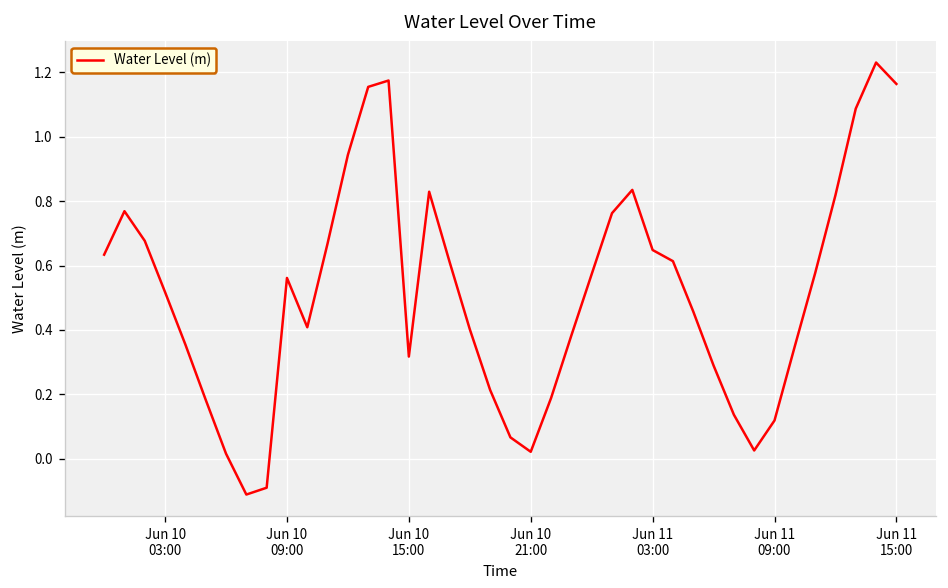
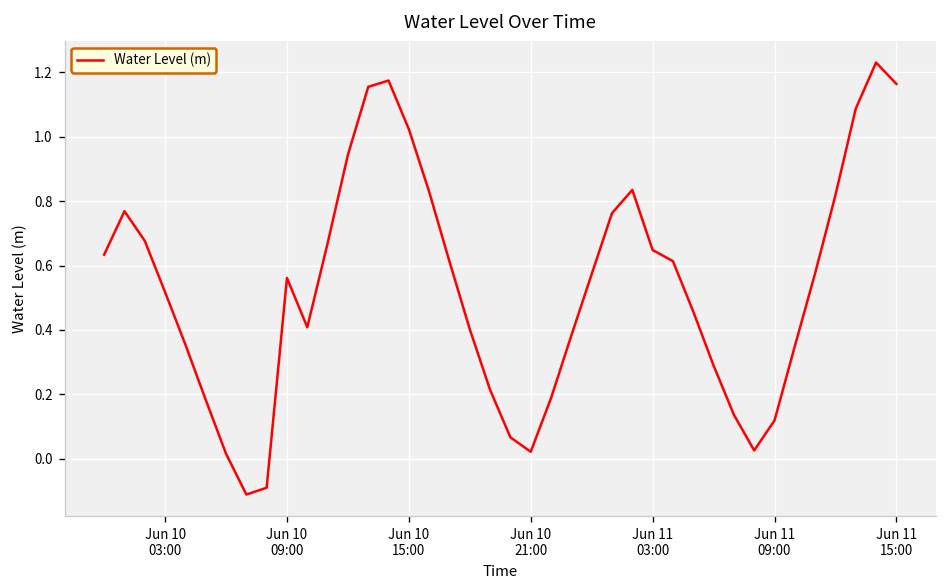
Jun 10 15:00: 0.32 -> 1.02
